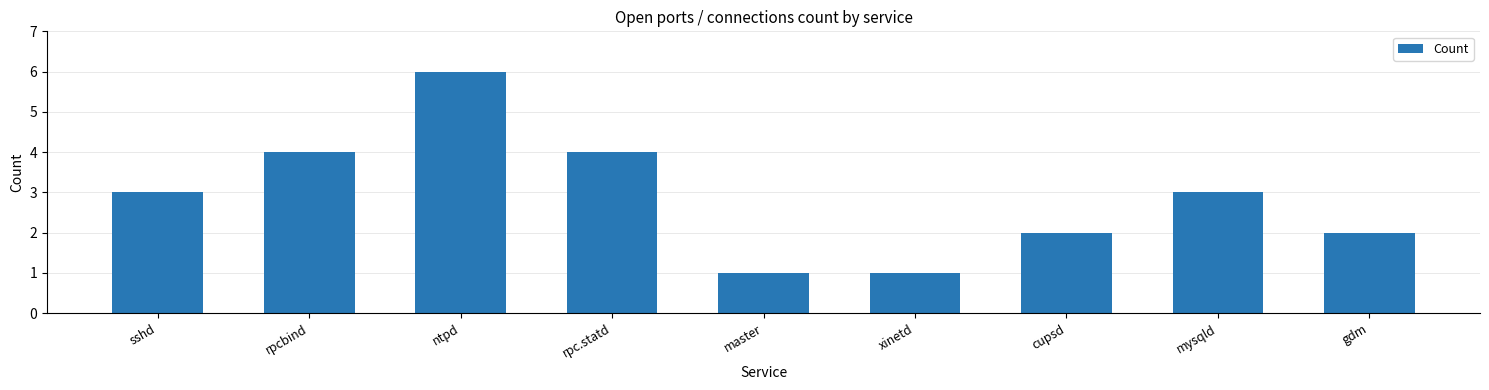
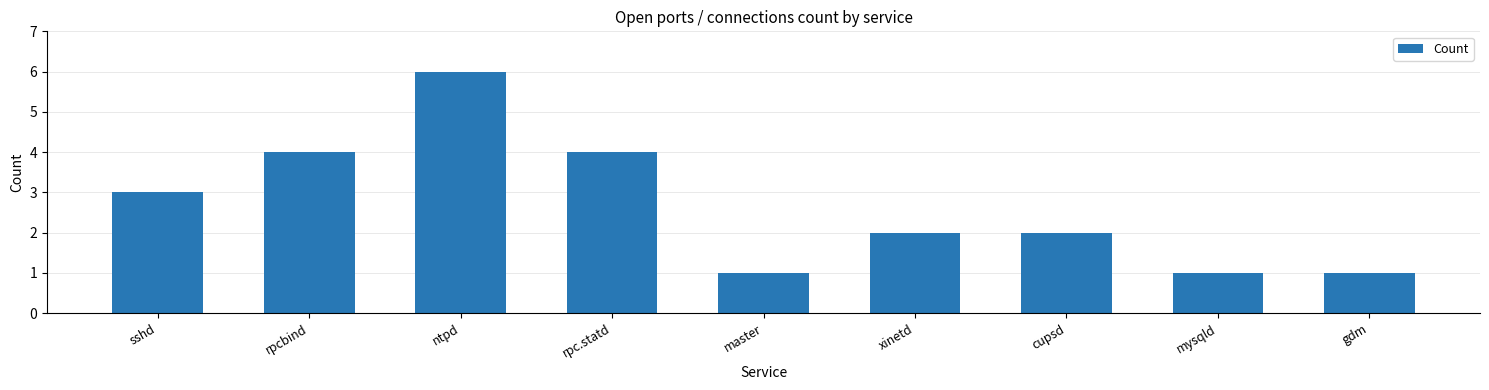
xinetd: 1 -> 2
mysqld: 3 -> 1
gdm: 2 -> 1
